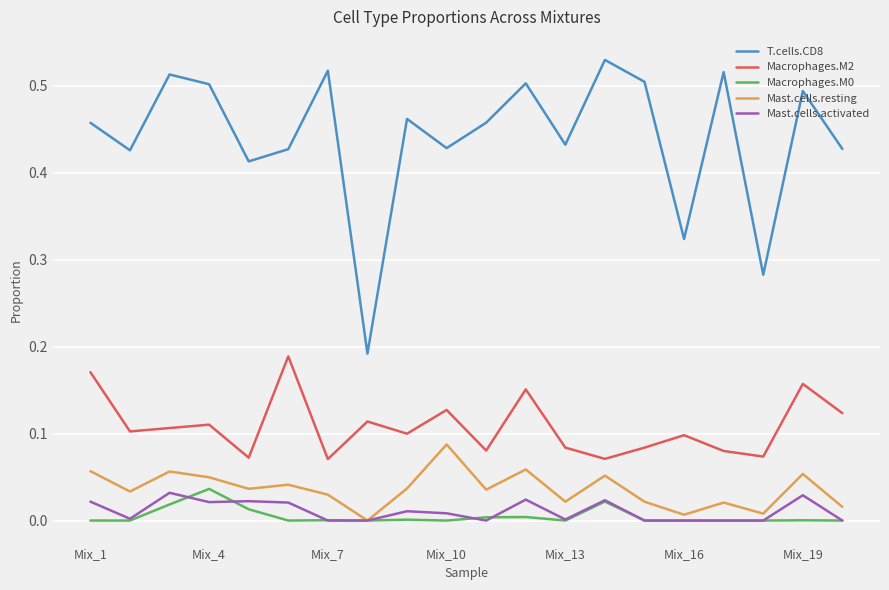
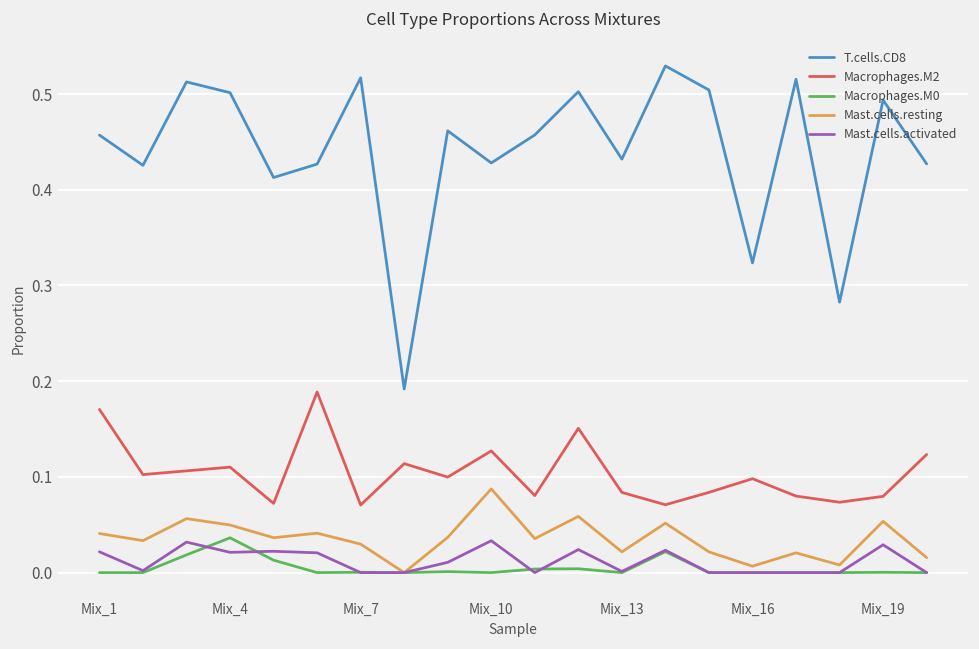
Mast.cells.resting, Mix_1: 0.06 -> 0.04
Mast.cells.activated, Mix_10: 0.01 -> 0.03
Macrophages.M2, Mix_19: 0.16 -> 0.08
